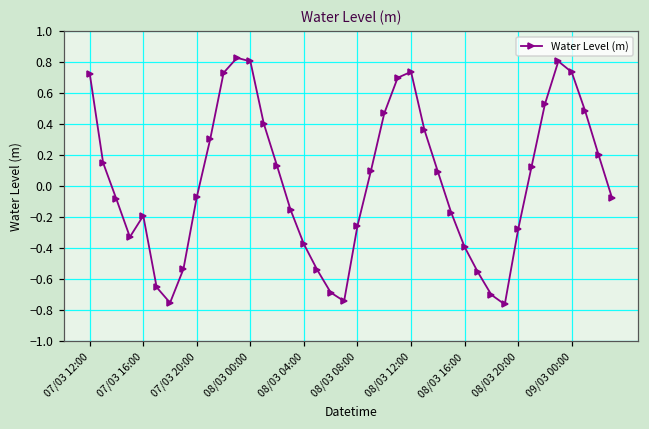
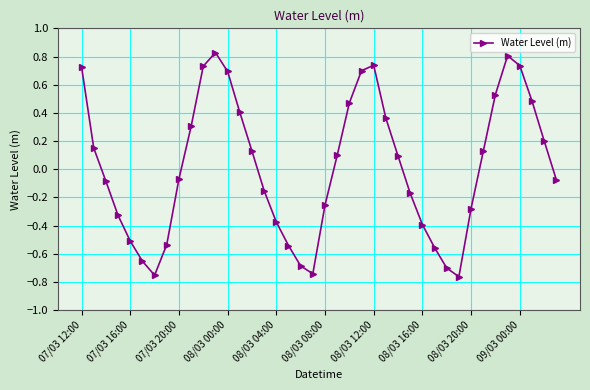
07/03 16:00: -0.19 -> -0.51
08/03 00:00: 0.81 -> 0.69
